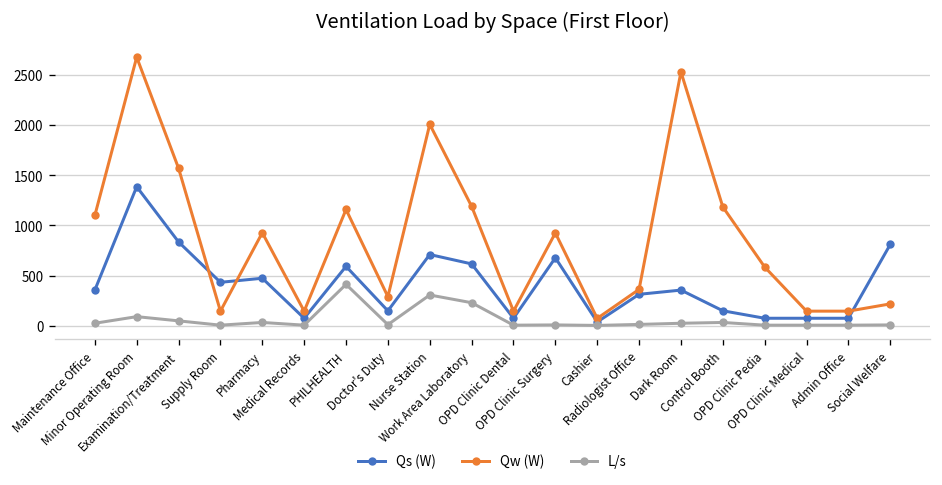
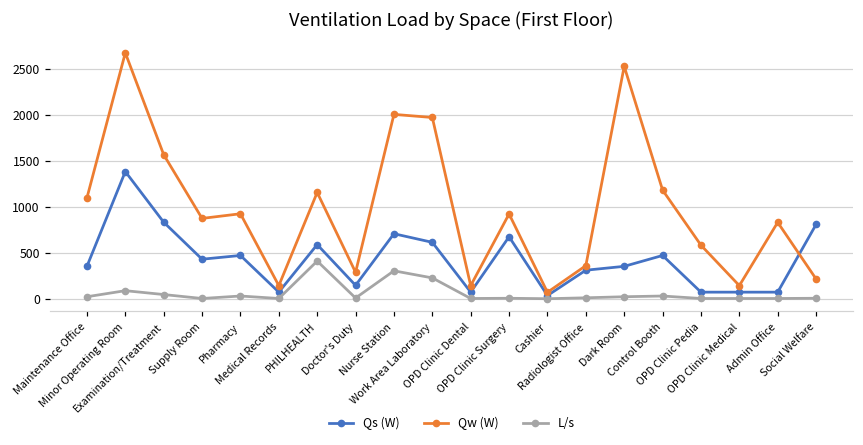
Qw (W), Supply Room: 100 -> 900
Qw (W), Work Area Laboratory: 1200 -> 2000
Qs (W), Control Booth: 100 -> 500
Qw (W), Admin Office: 100 -> 800
